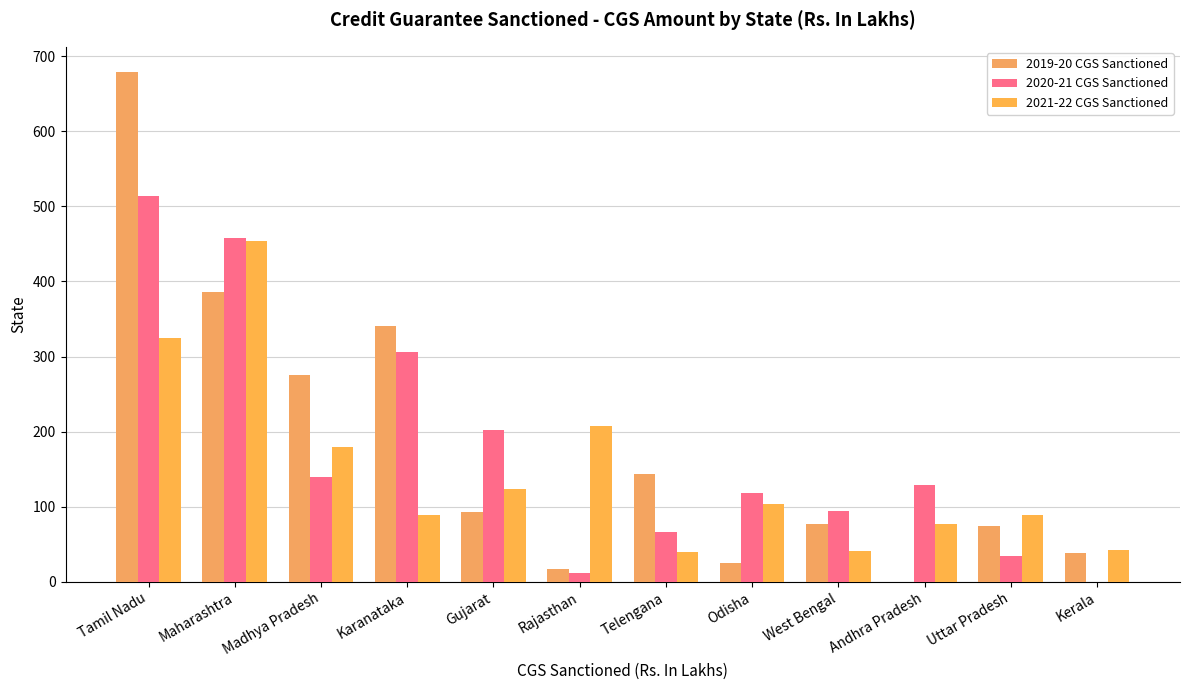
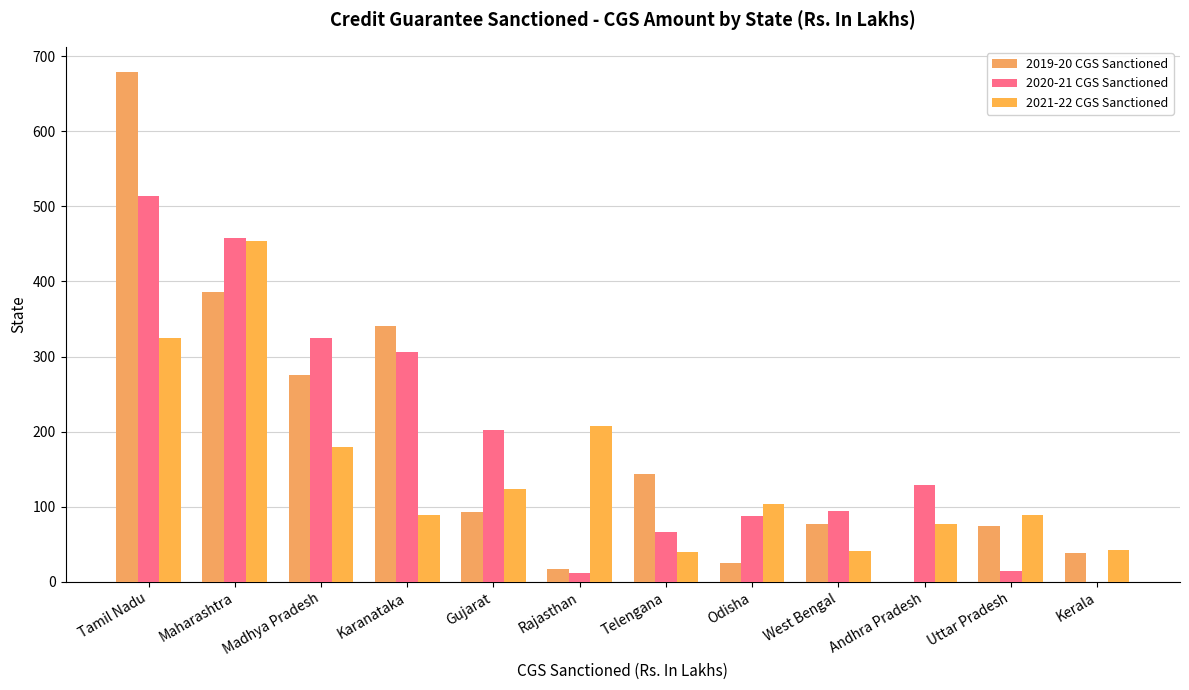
2020-21 CGS Sanctioned, Madhya Pradesh: 140 -> 320
2020-21 CGS Sanctioned, Odisha: 120 -> 90
2020-21 CGS Sanctioned, Uttar Pradesh: 30 -> 10
